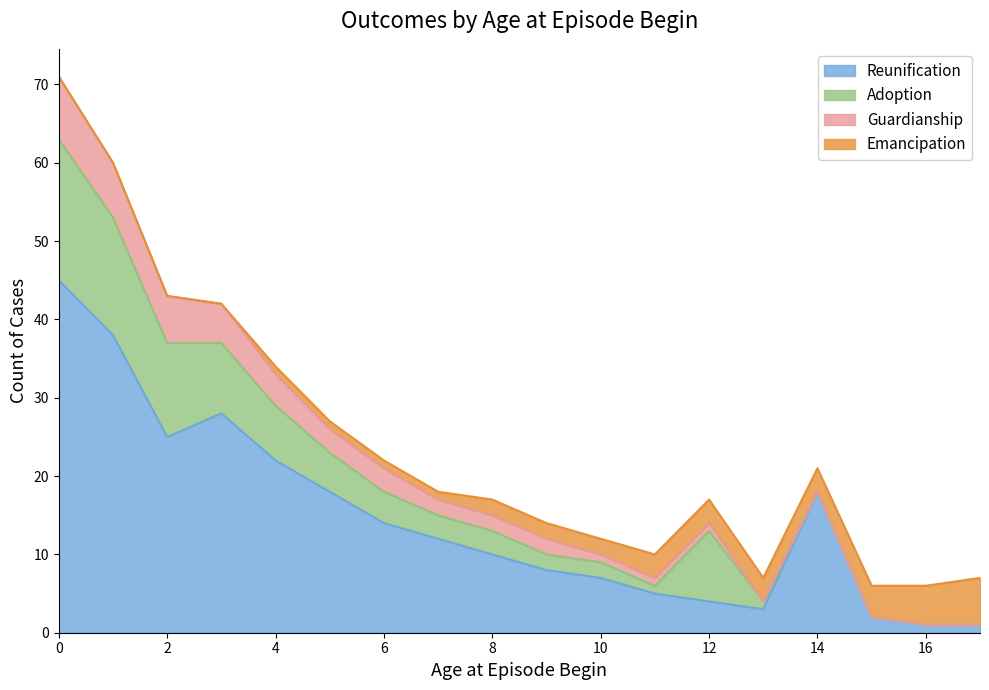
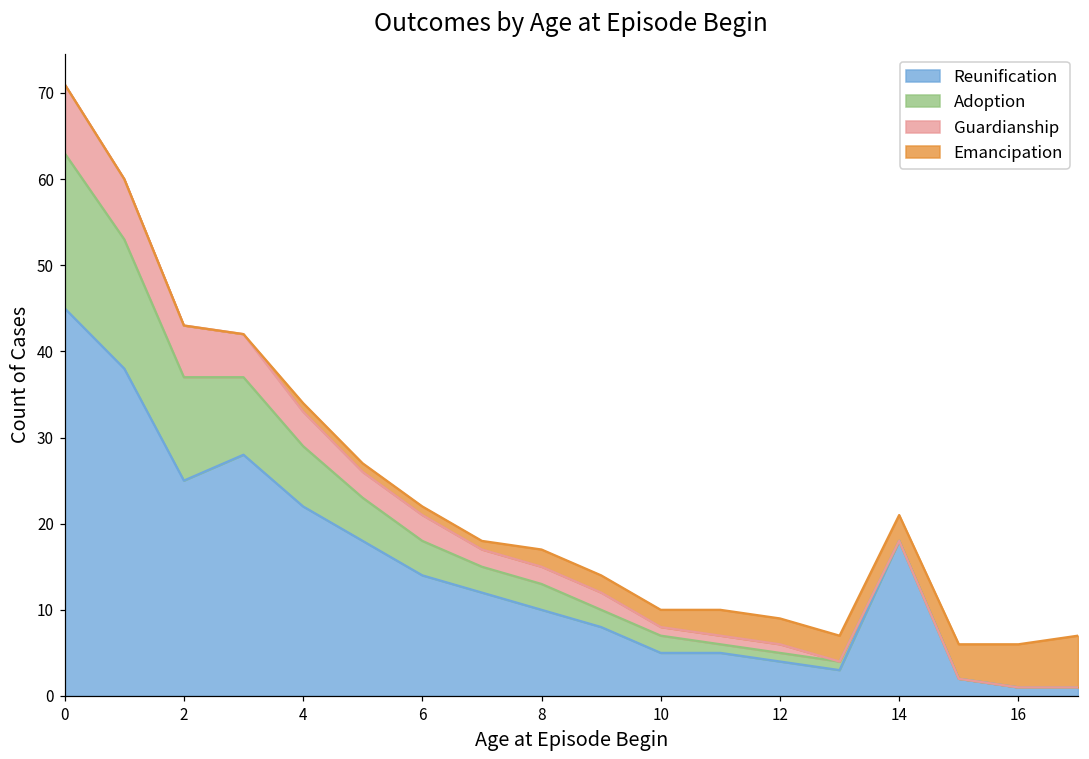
Reunification, 10: 7 -> 5
Adoption, 12: 9 -> 1
